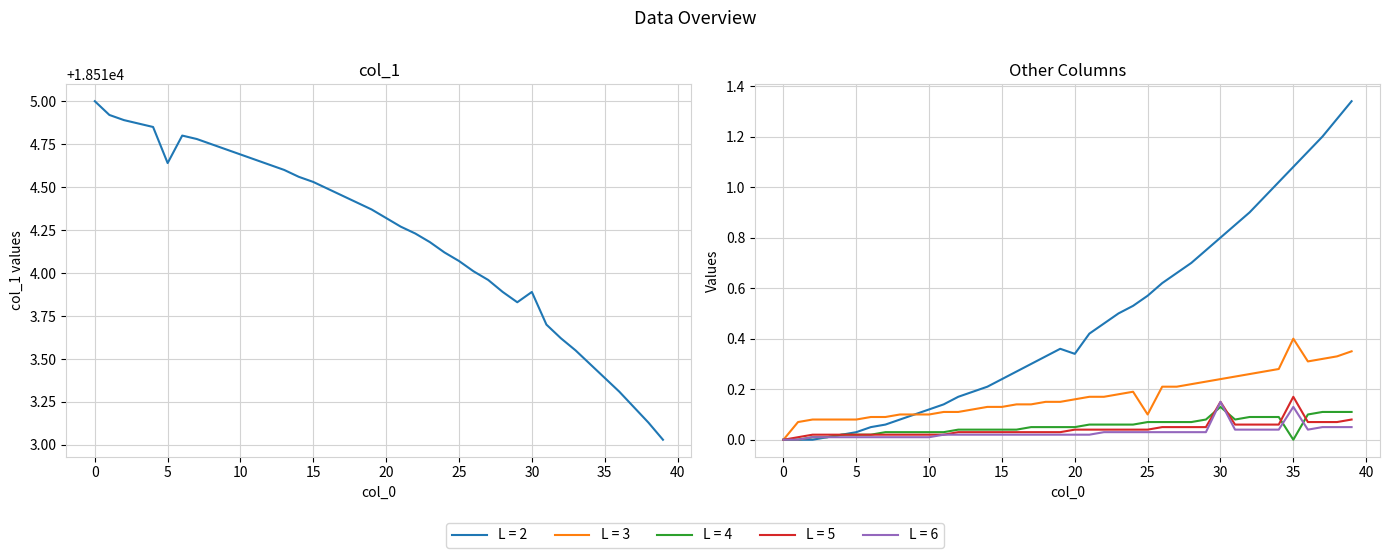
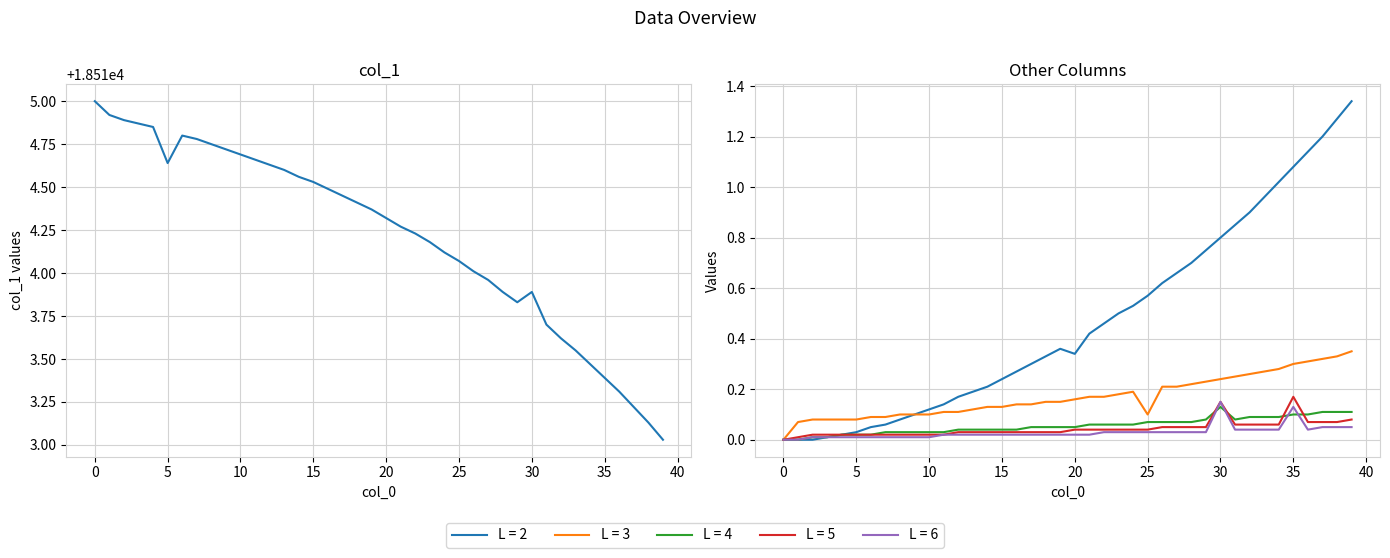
Other Columns, L = 3, 35: 0.4 -> 0.3
Other Columns, L = 4, 35: 0.0 -> 0.1
